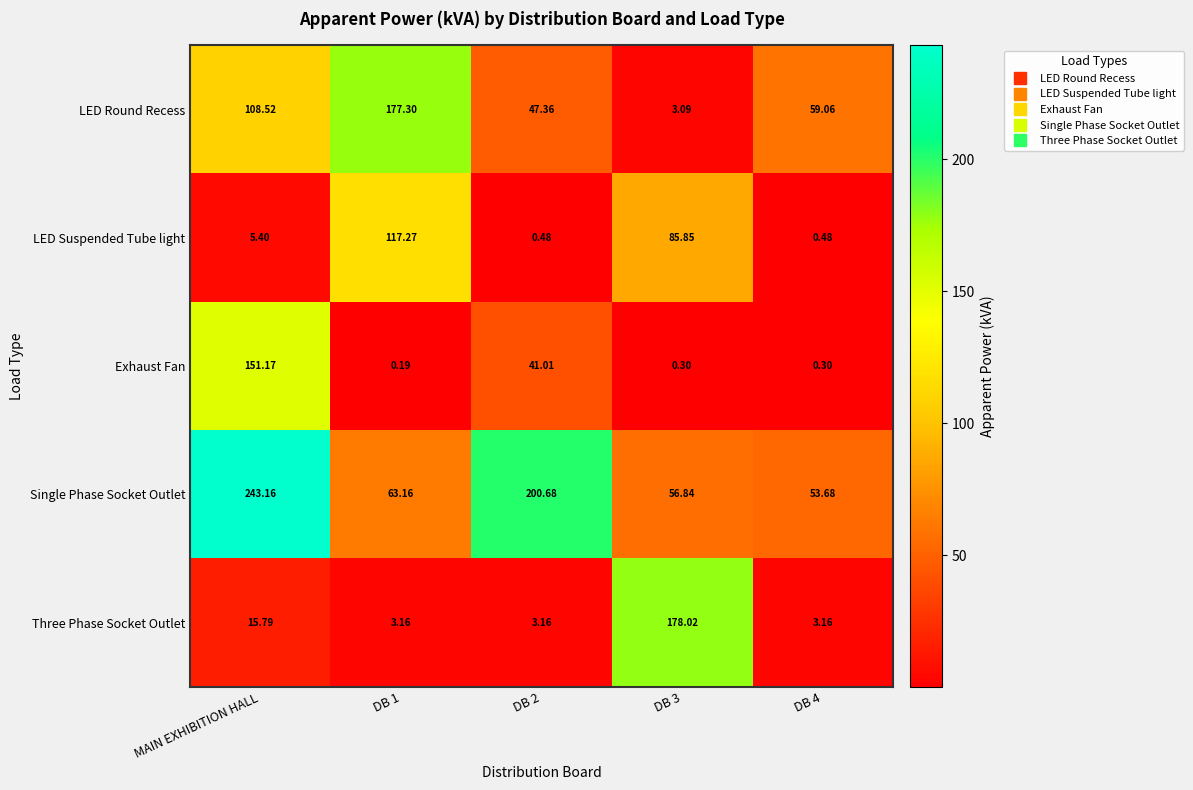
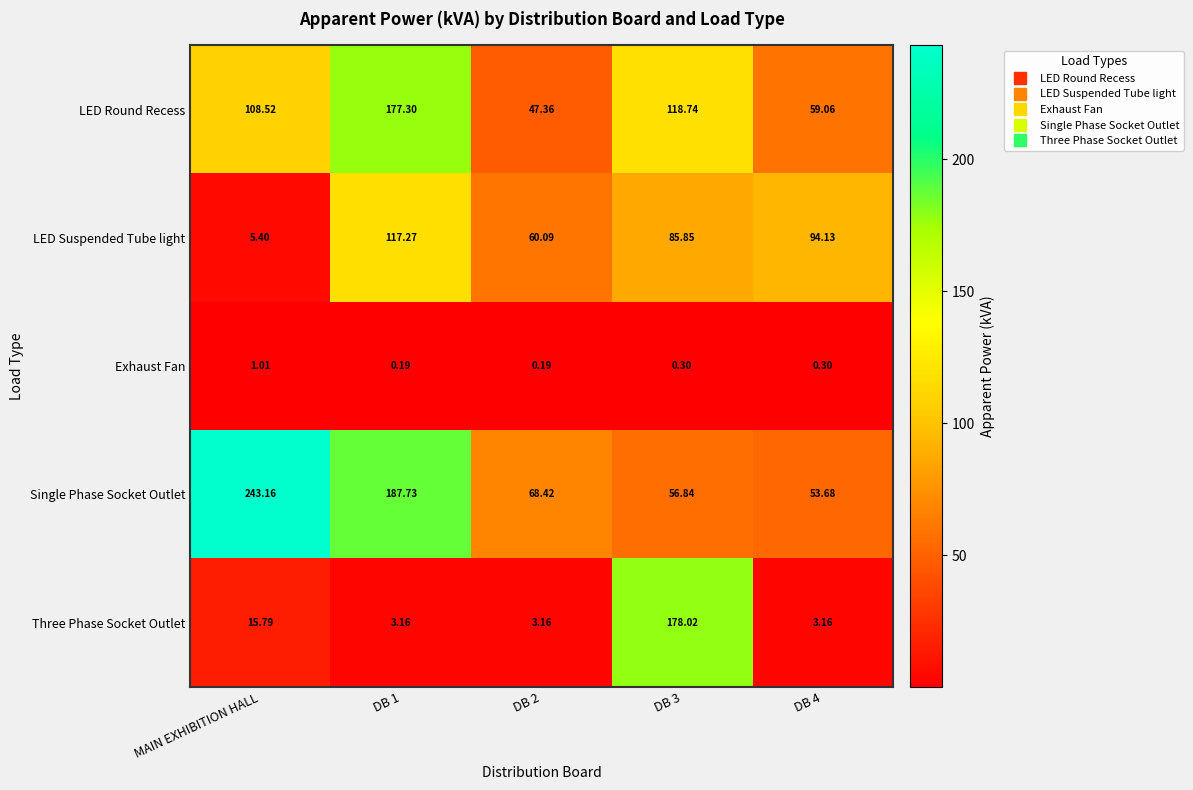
LED Round Recess, DB 3: 3.09 -> 118.74
LED Suspended Tube light, DB 2: 0.48 -> 60.09
LED Suspended Tube light, DB 4: 0.48 -> 94.13
Exhaust Fan, MAIN EXHIBITION HALL: 151.17 -> 1.01
Exhaust Fan, DB 2: 41.01 -> 0.19
Single Phase Socket Outlet, DB 1: 63.16 -> 187.73
Single Phase Socket Outlet, DB 2: 200.68 -> 68.42
